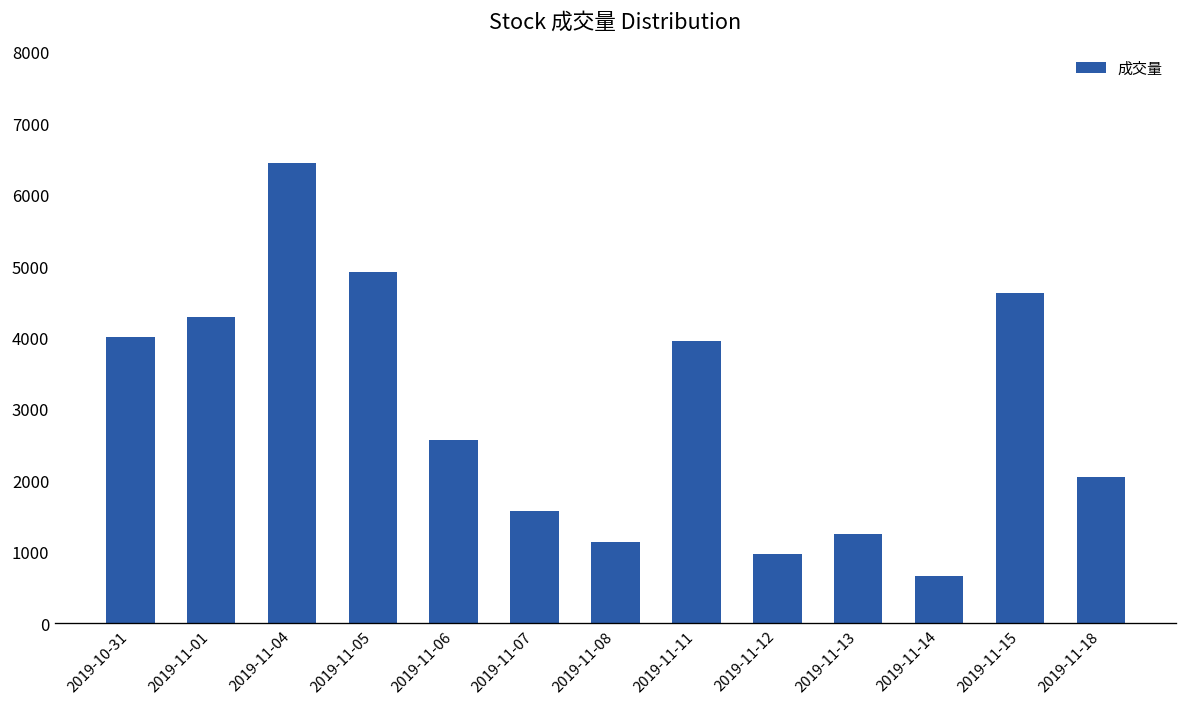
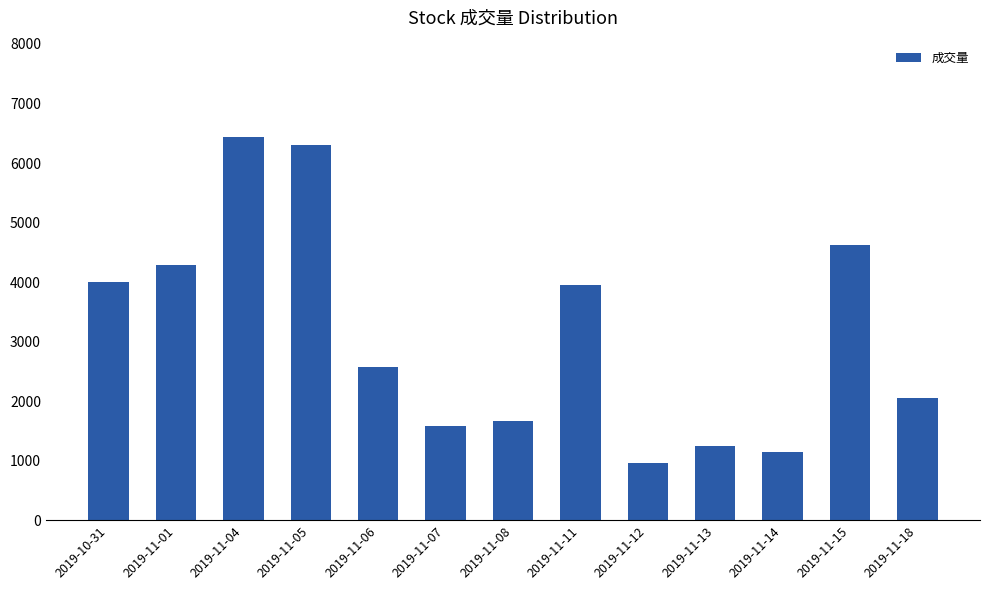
2019-11-05: 4900 -> 6300
2019-11-08: 1100 -> 1700
2019-11-14: 700 -> 1100
